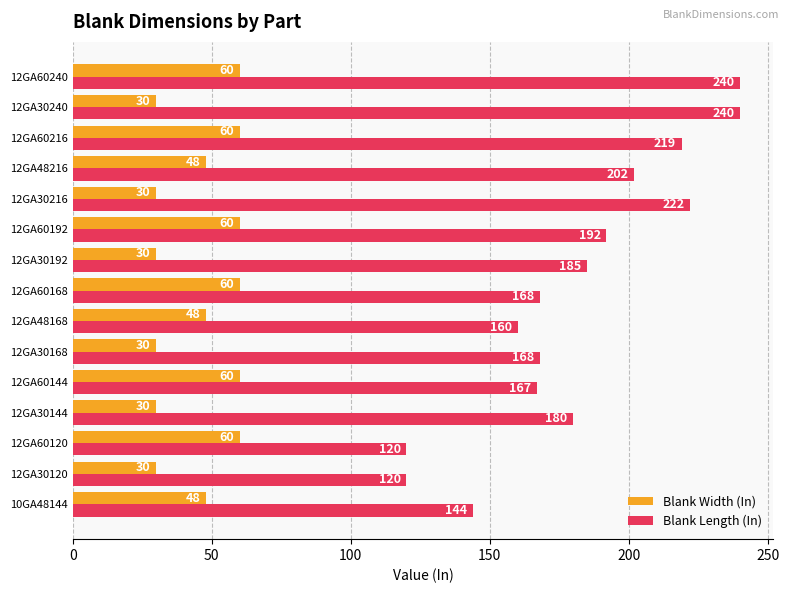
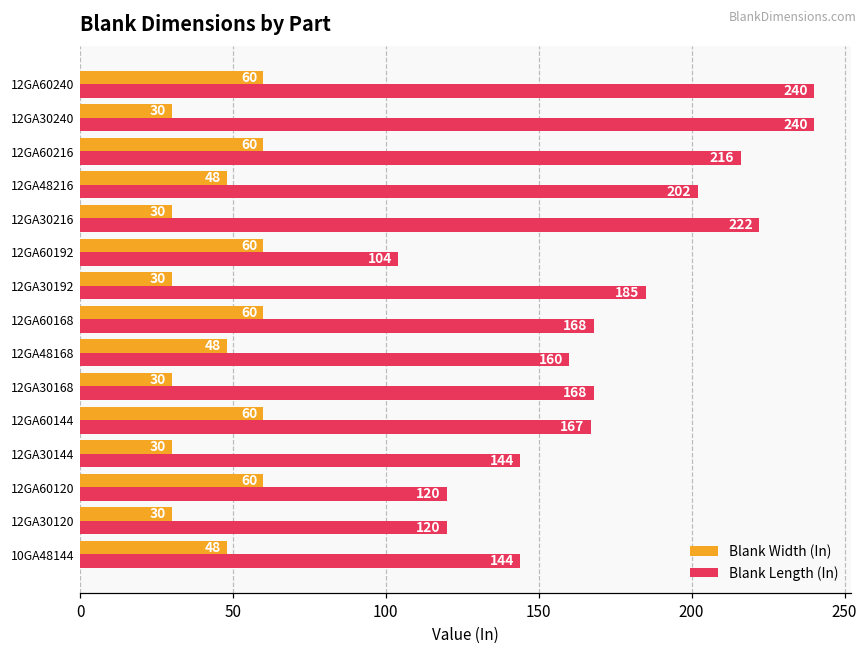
Blank Length (In), 12GA60216: 219 -> 216
Blank Length (In), 12GA60192: 192 -> 104
Blank Length (In), 12GA30144: 180 -> 144
